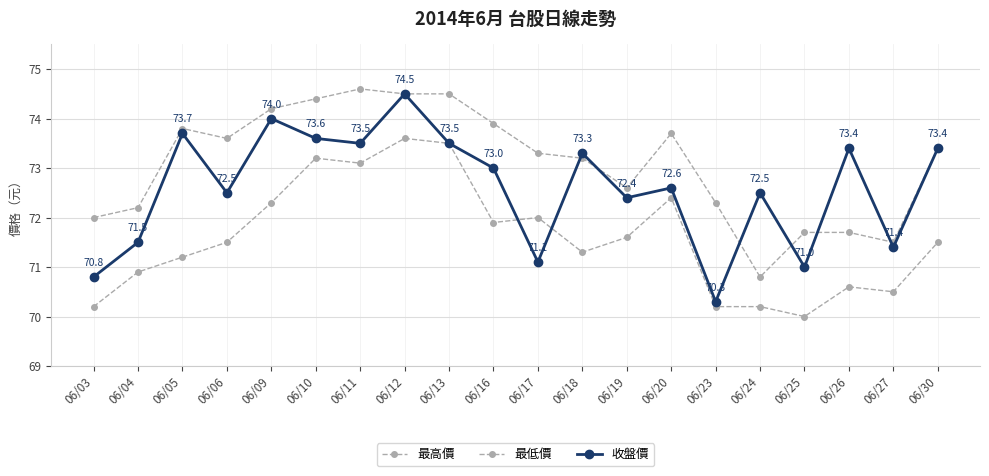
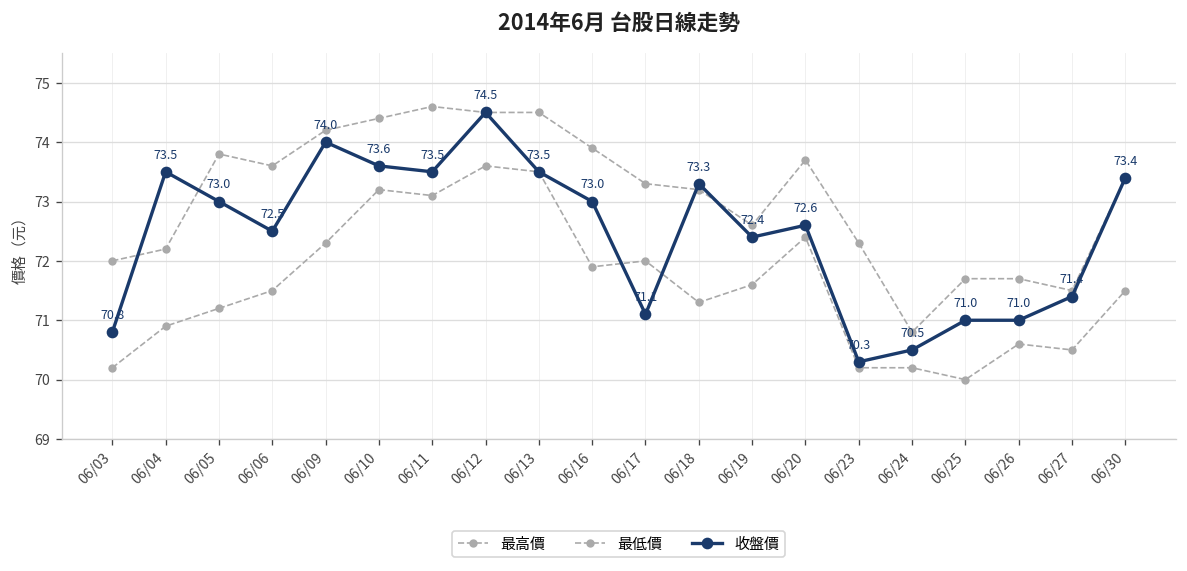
收盤價, 06/04: 71.5 -> 73.5
收盤價, 06/05: 73.7 -> 73.0
收盤價, 06/24: 72.5 -> 70.5
收盤價, 06/26: 73.4 -> 71.0
